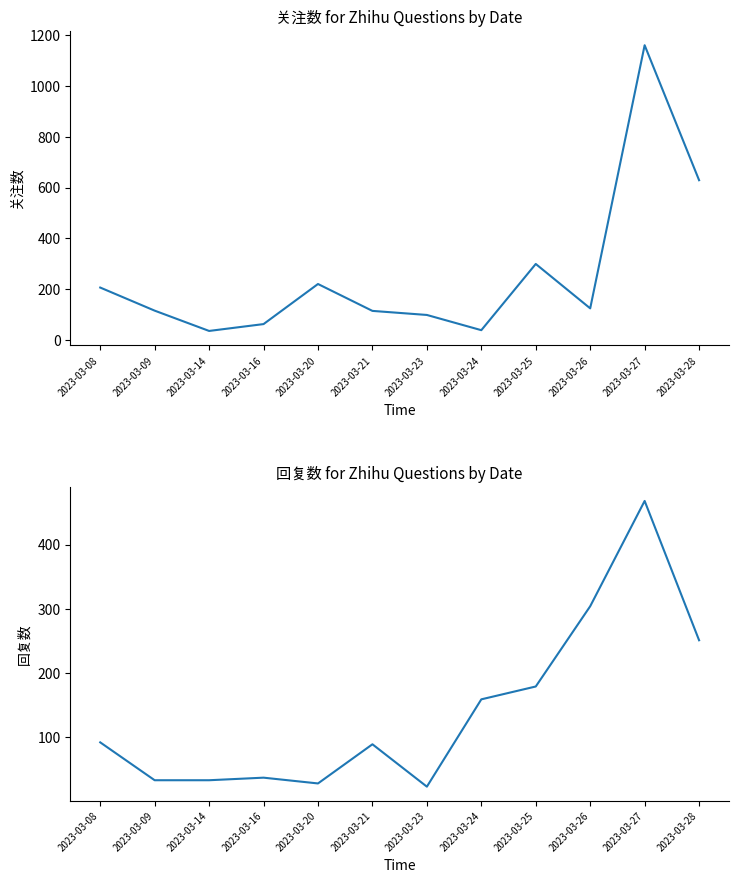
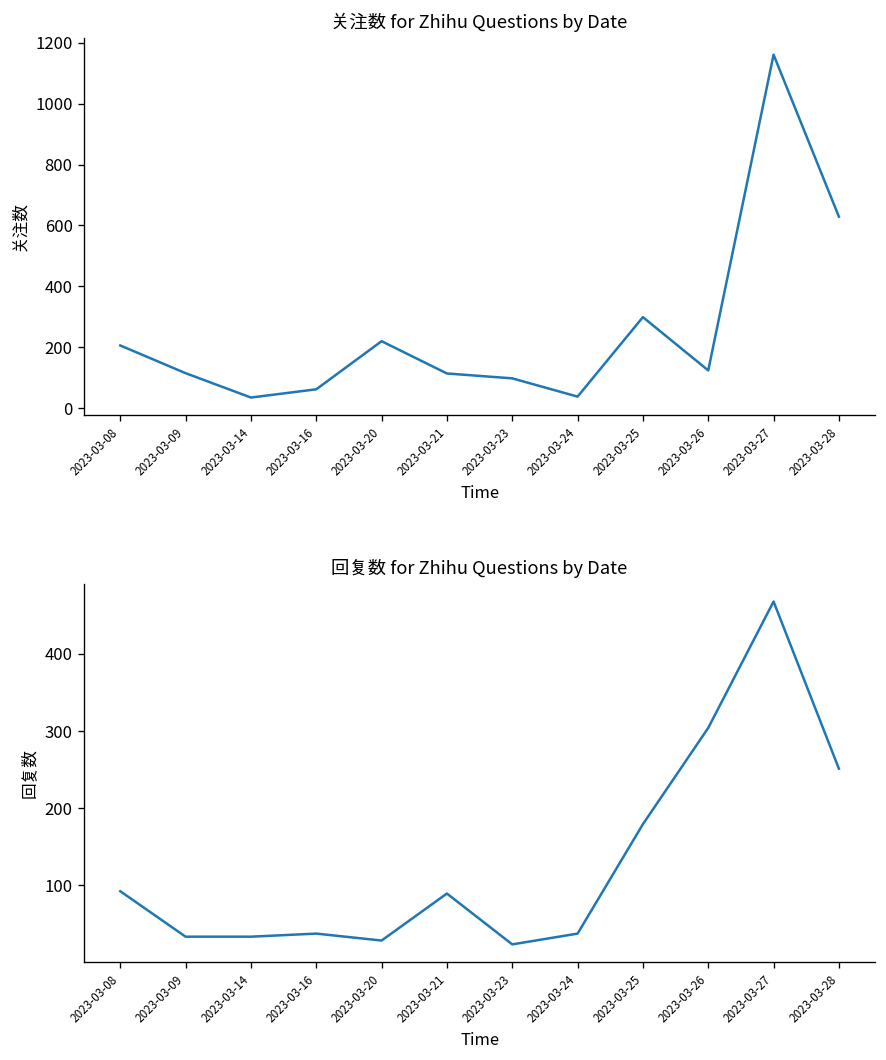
回复数 for Zhihu Questions by Date, 2023-03-24: 160 -> 40
